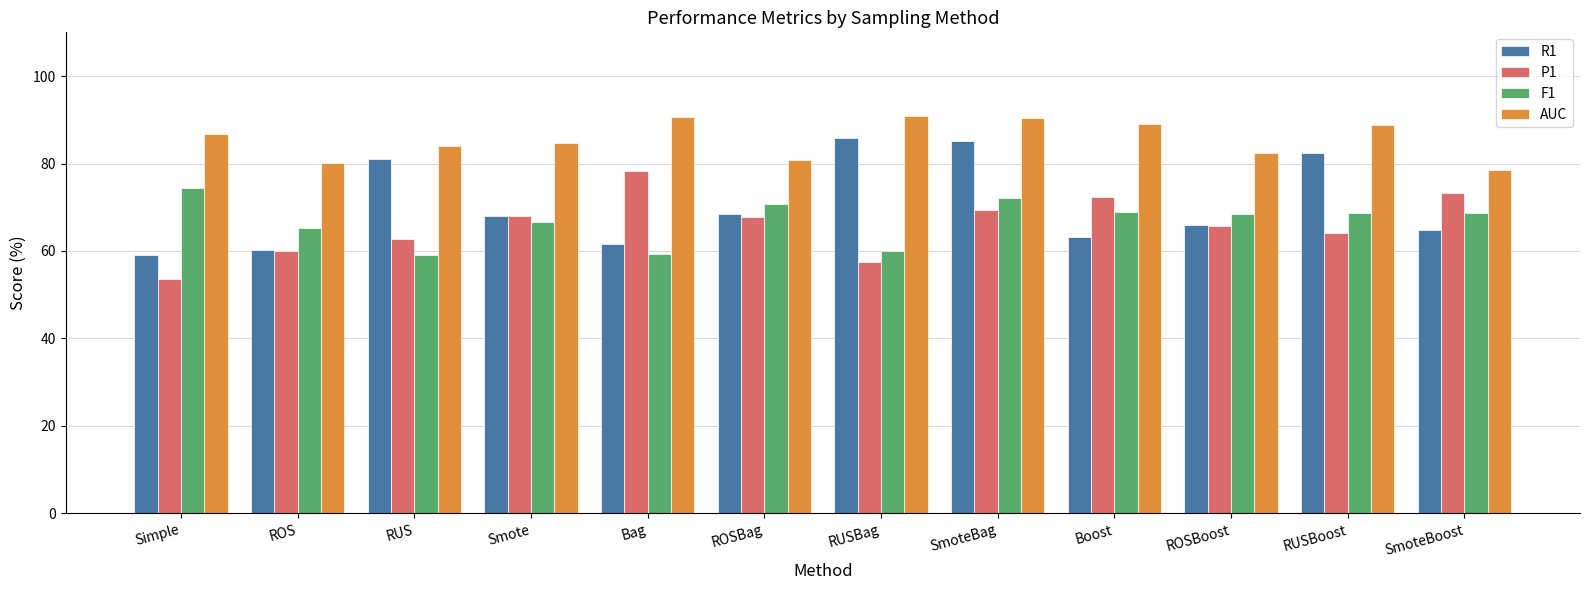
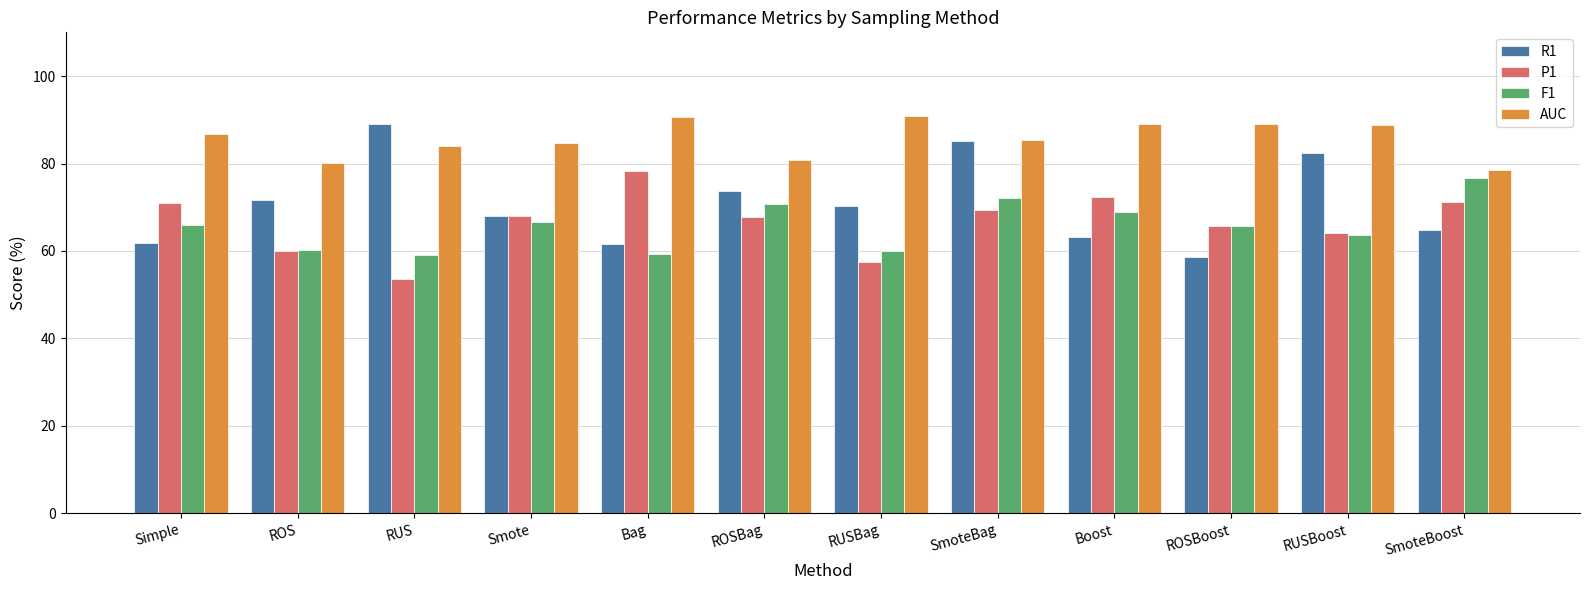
R1, Simple: 59 -> 62
P1, Simple: 54 -> 71
F1, Simple: 74 -> 66
R1, ROS: 60 -> 72
F1, ROS: 65 -> 60
R1, RUS: 81 -> 89
P1, RUS: 63 -> 53
R1, ROSBag: 68 -> 74
R1, RUSBag: 86 -> 70
AUC, SmoteBag: 91 -> 85
R1, ROSBoost: 66 -> 59
F1, ROSBoost: 68 -> 66
AUC, ROSBoost: 82 -> 89
F1, RUSBoost: 69 -> 64
P1, SmoteBoost: 73 -> 71
F1, SmoteBoost: 69 -> 77
